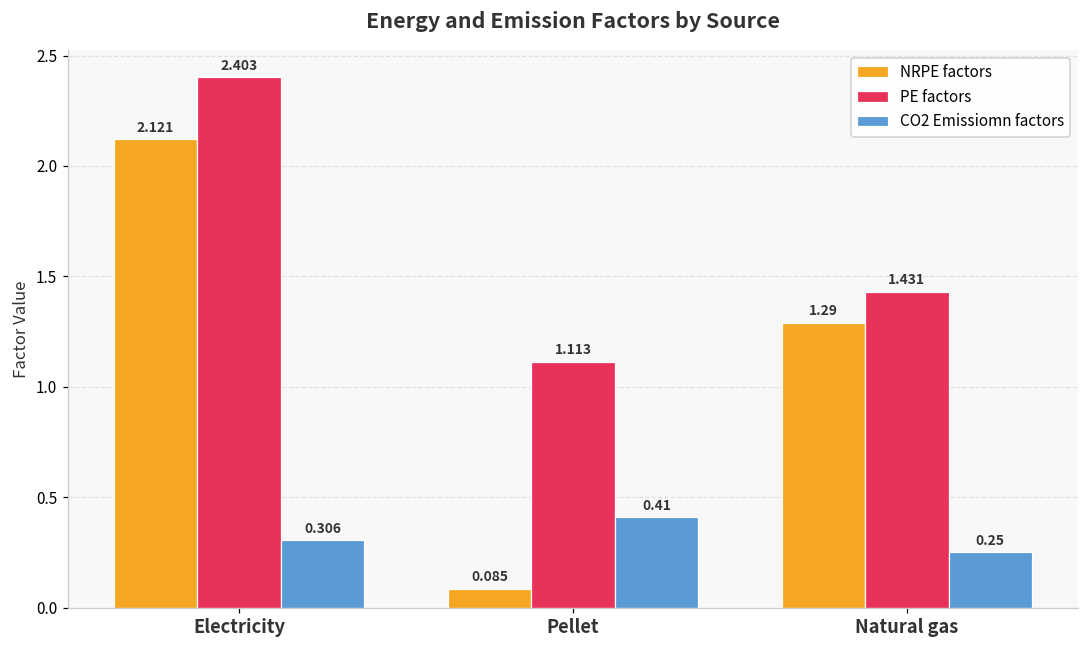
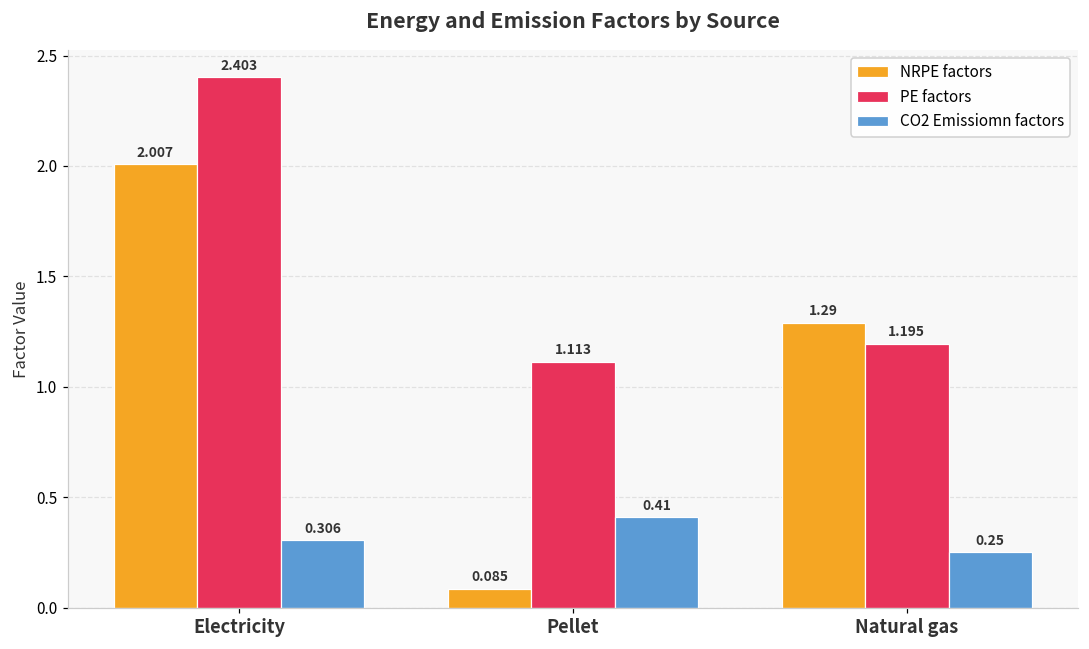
NRPE factors, Electricity: 2.121 -> 2.007
PE factors, Natural gas: 1.431 -> 1.195
